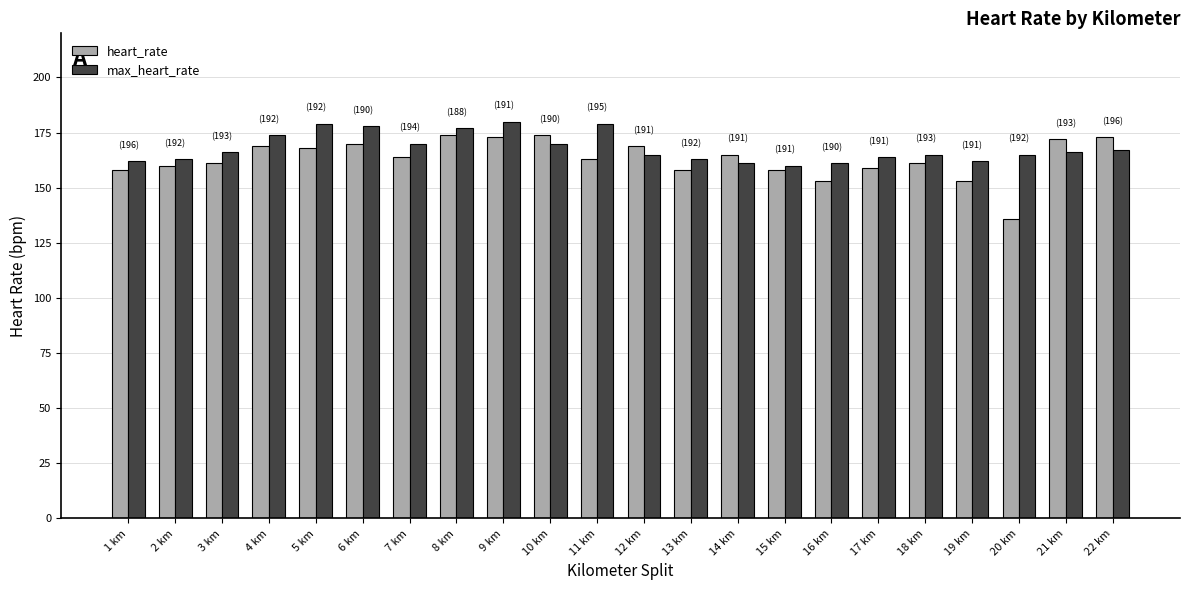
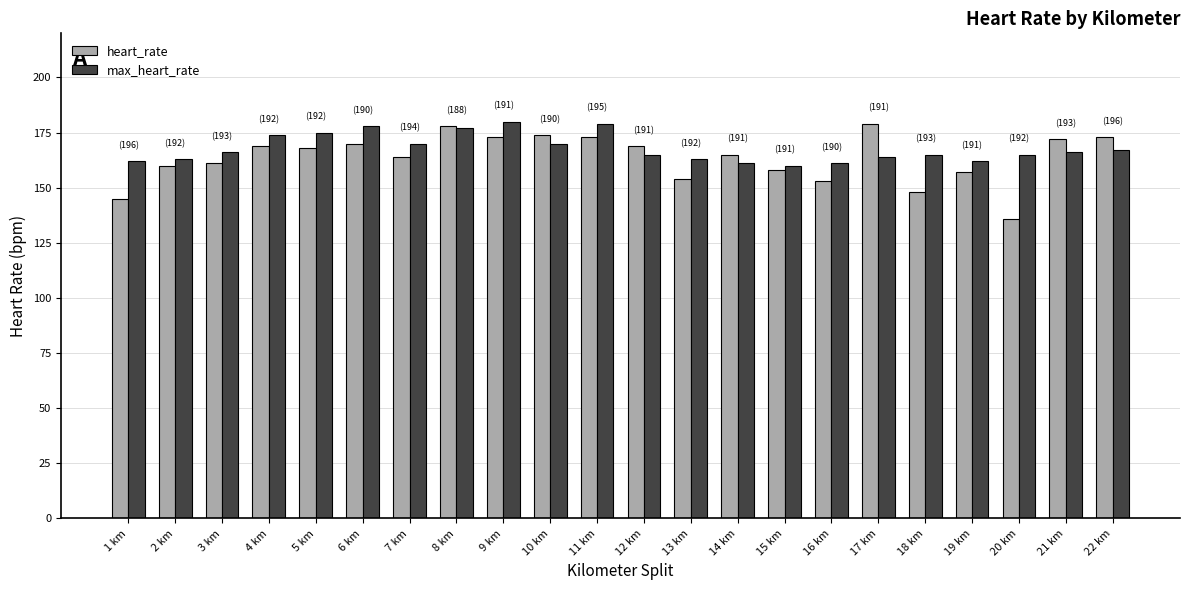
heart_rate, 1 km: 158 -> 145
max_heart_rate, 5 km: 179 -> 175
heart_rate, 8 km: 174 -> 178
heart_rate, 11 km: 163 -> 173
heart_rate, 13 km: 158 -> 154
heart_rate, 17 km: 159 -> 179
heart_rate, 18 km: 161 -> 148
heart_rate, 19 km: 153 -> 157
